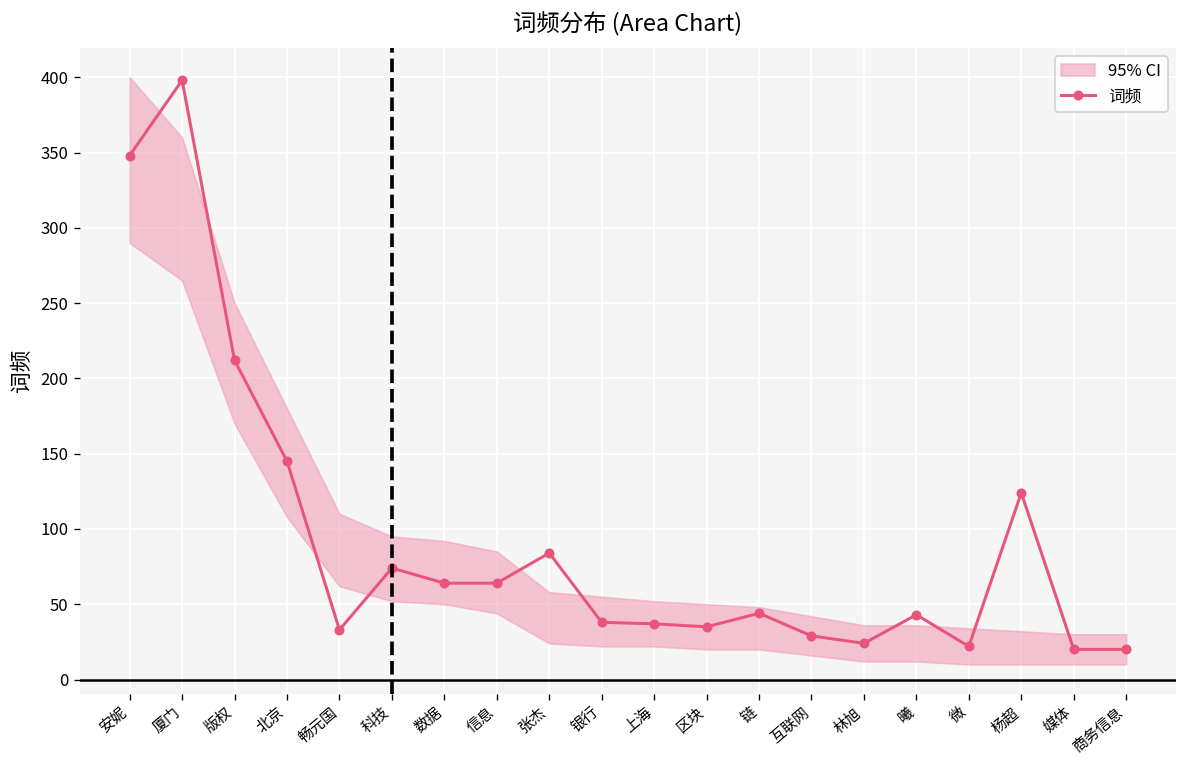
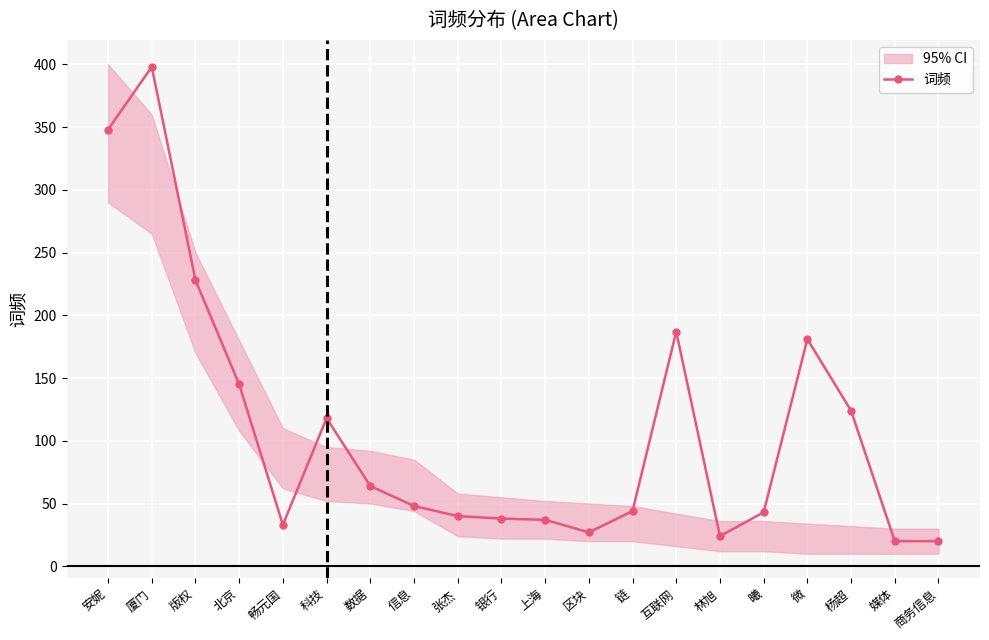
词频, 版权: 212 -> 228
词频, 科技: 74 -> 118
词频, 信息: 64 -> 48
词频, 张杰: 84 -> 40
词频, 区块: 35 -> 27
词频, 互联网: 29 -> 187
词频, 微: 22 -> 181
